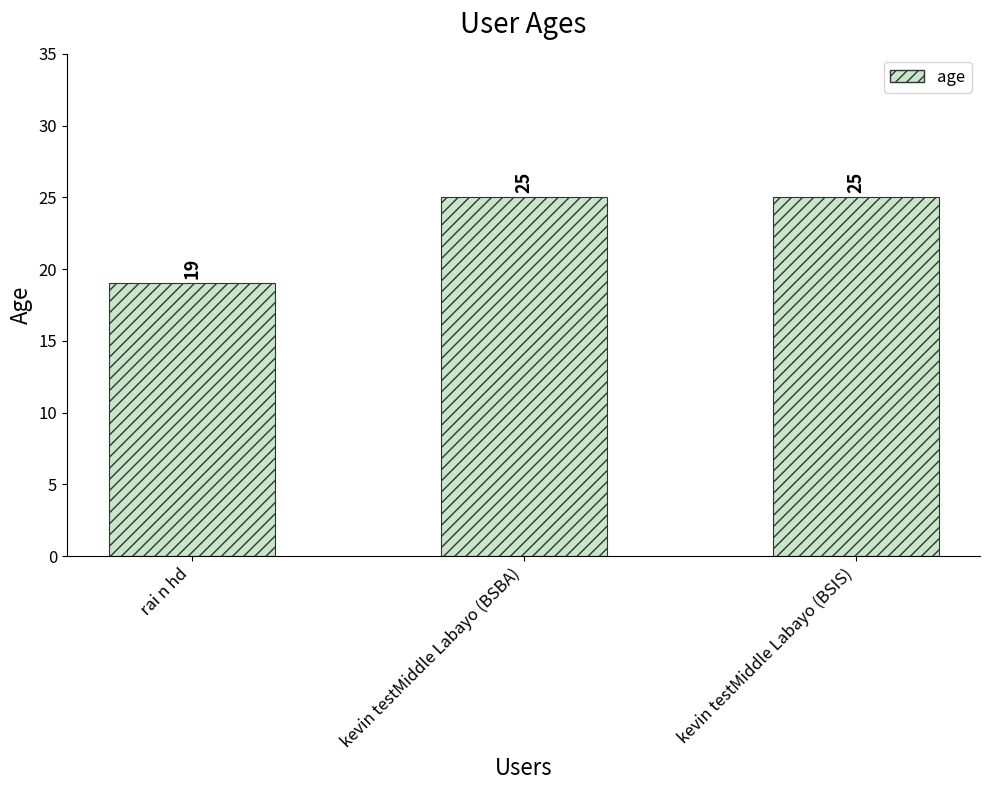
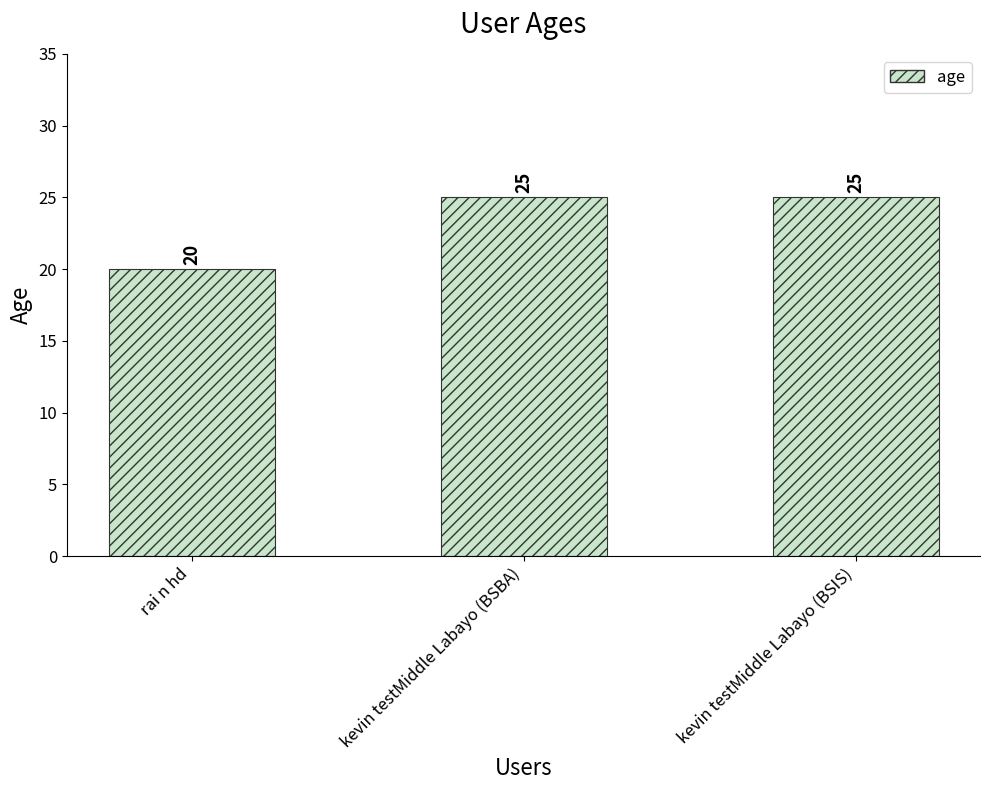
rai n hd: 19 -> 20
